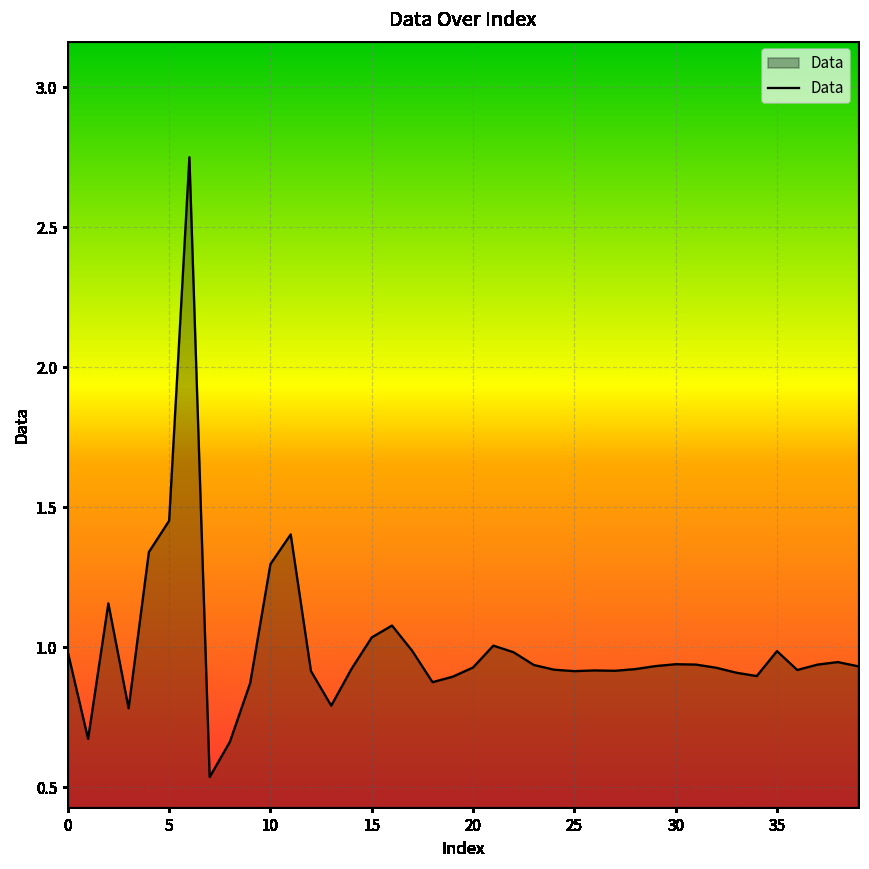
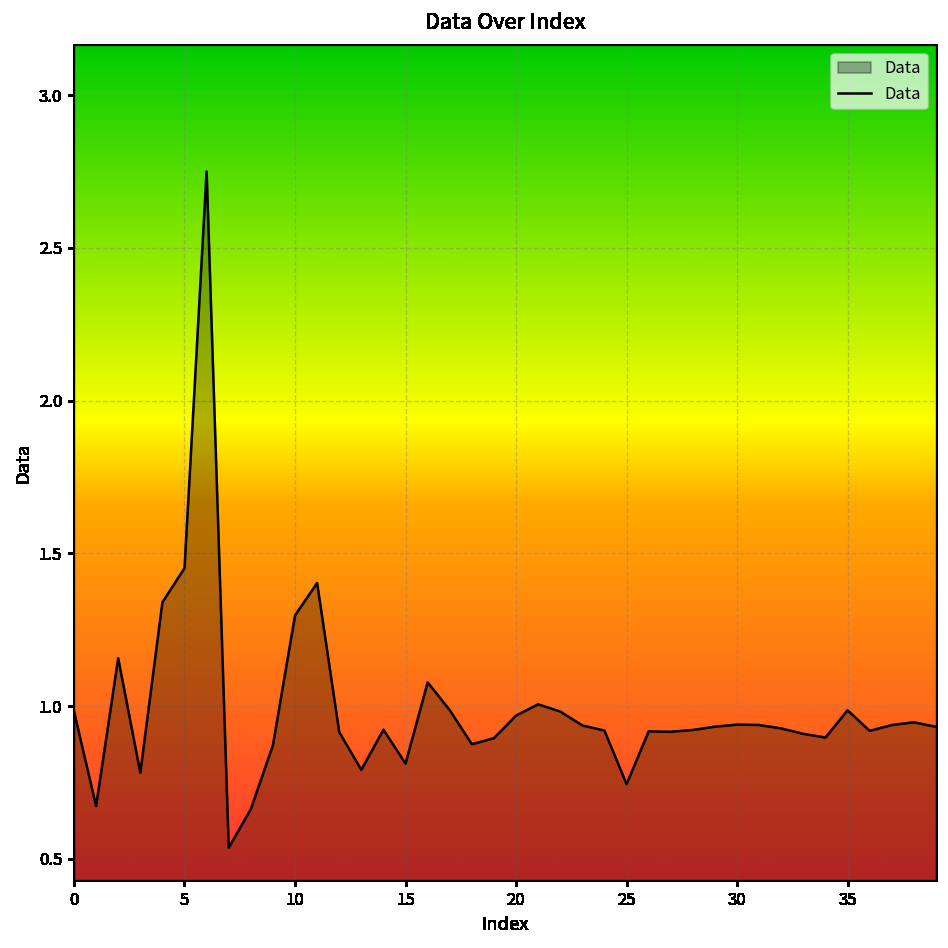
15: 1.04 -> 0.81
20: 0.93 -> 0.97
25: 0.91 -> 0.74
